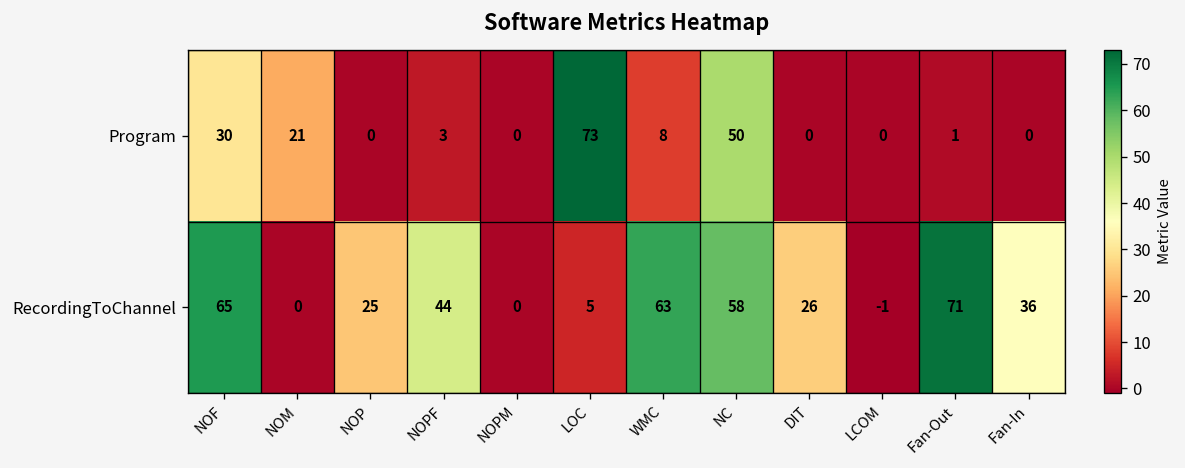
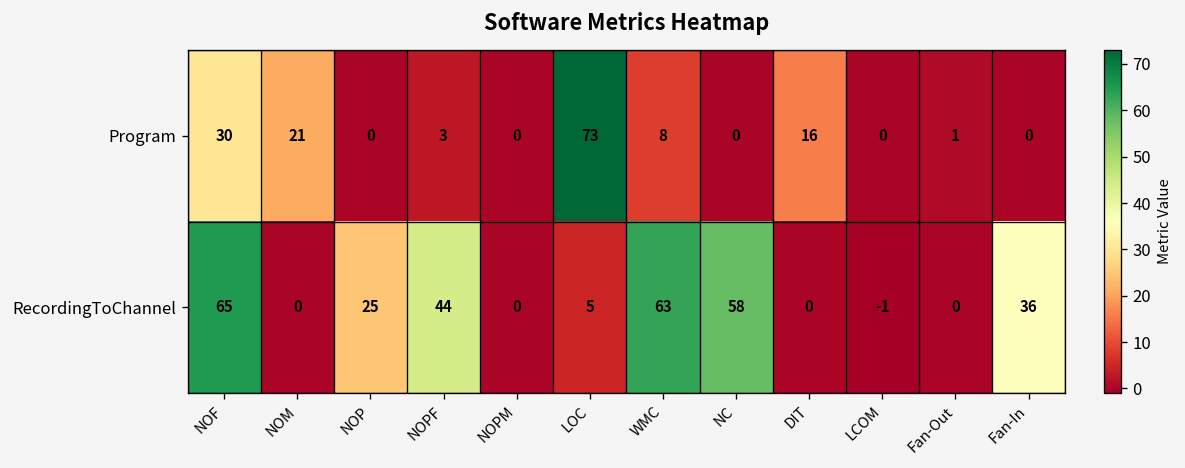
Program, NC: 50 -> 0
Program, DIT: 0 -> 16
RecordingToChannel, DIT: 26 -> 0
RecordingToChannel, Fan-Out: 71 -> 0
